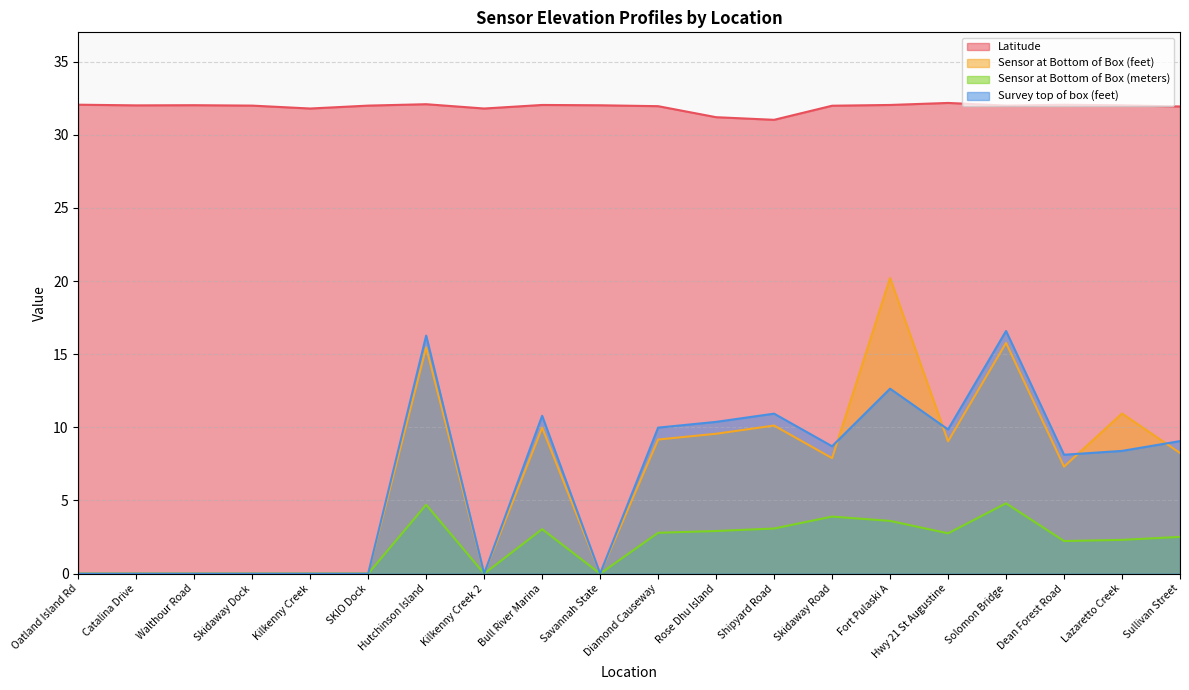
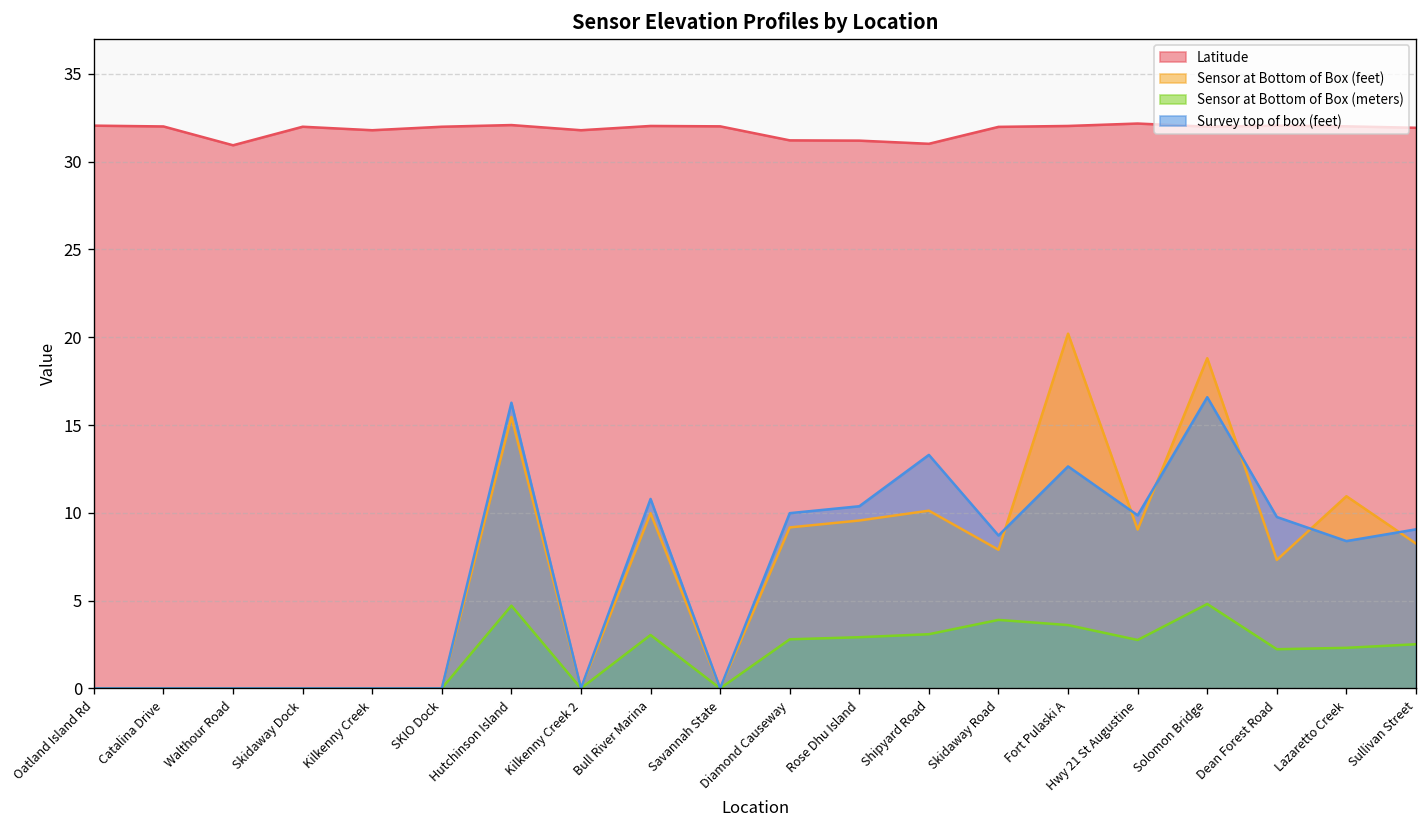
Latitude, Walthour Road: 32.0 -> 30.9
Latitude, Diamond Causeway: 32.0 -> 31.2
Survey top of box (feet), Shipyard Road: 10.9 -> 13.3
Sensor at Bottom of Box (feet), Solomon Bridge: 15.8 -> 18.8
Survey top of box (feet), Dean Forest Road: 8.1 -> 9.8
